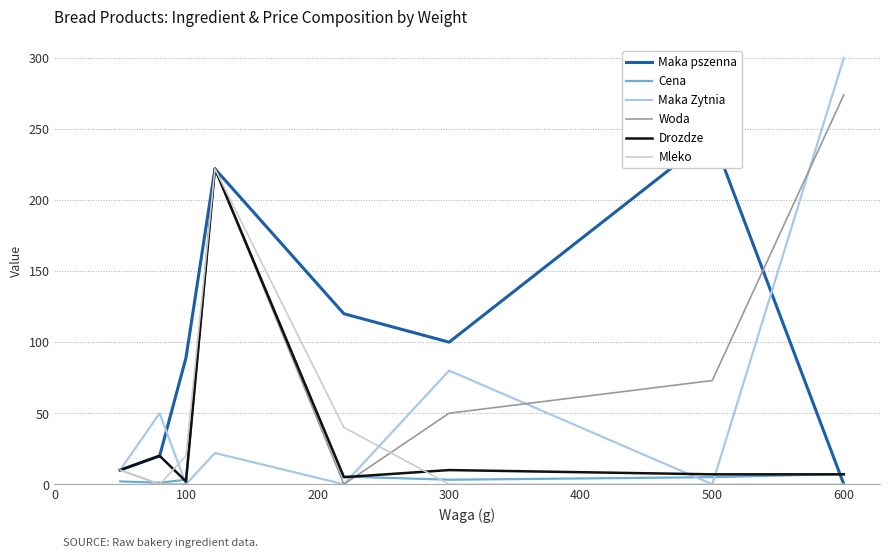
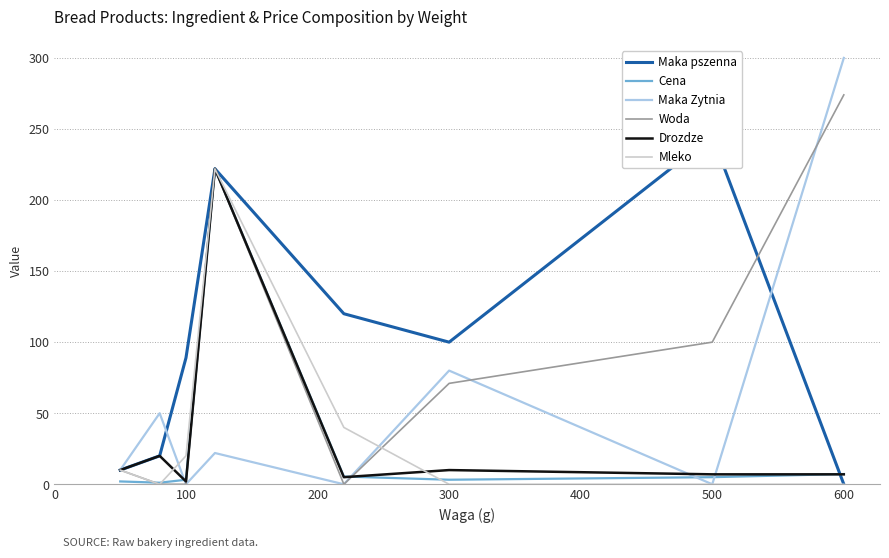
Woda, 300: 50 -> 71
Woda, 500: 73 -> 100
